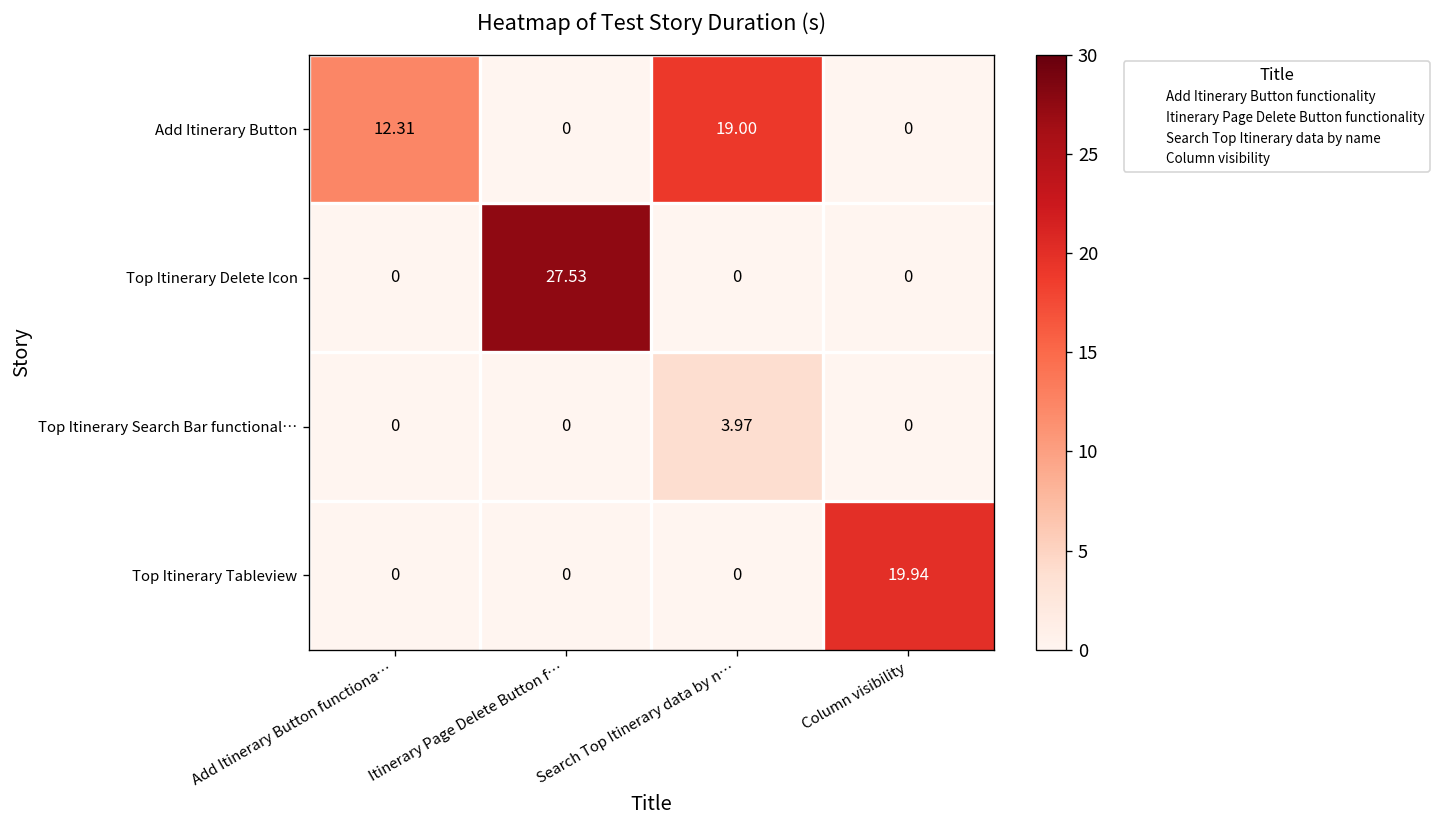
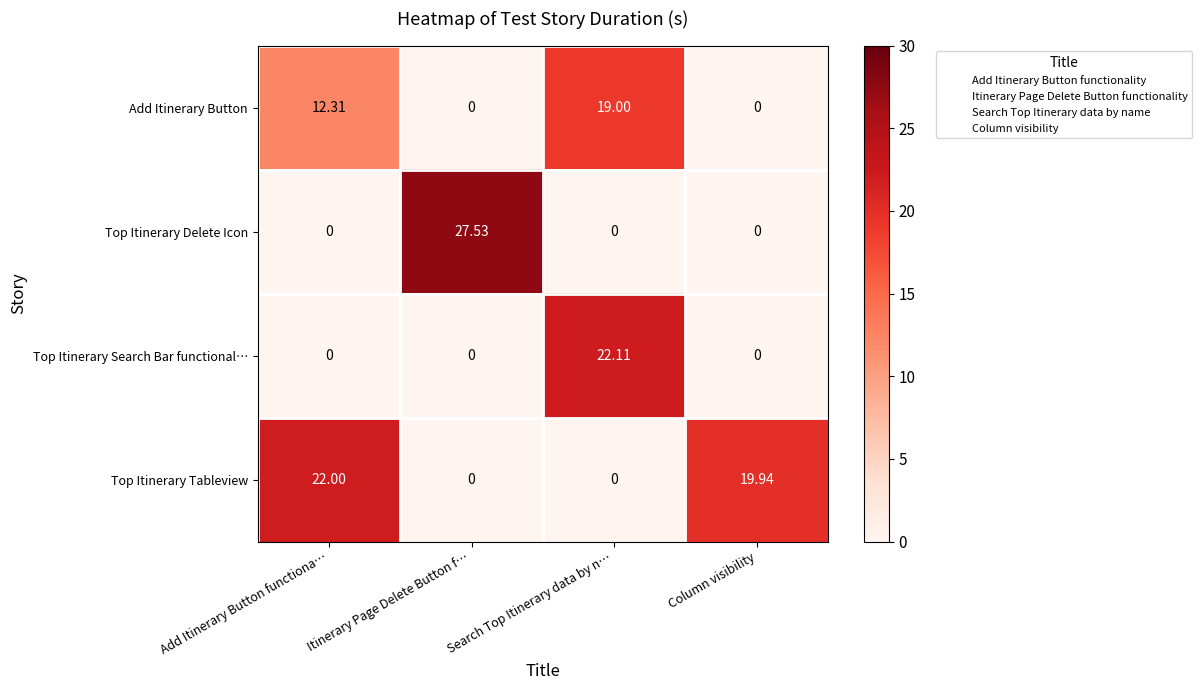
Top Itinerary Search Bar functional…, Search Top Itinerary data by n…: 3.97 -> 22.11
Top Itinerary Tableview, Add Itinerary Button functiona…: 0 -> 22.00
